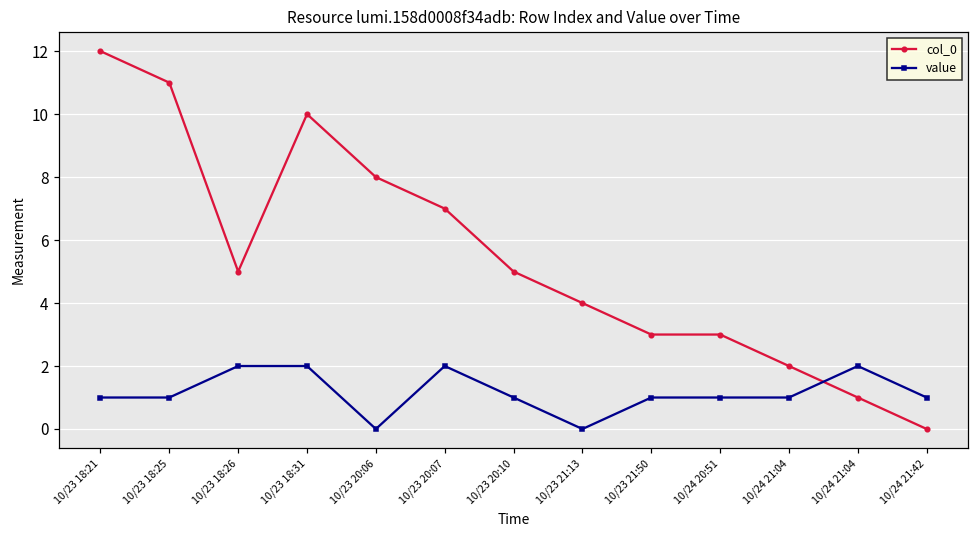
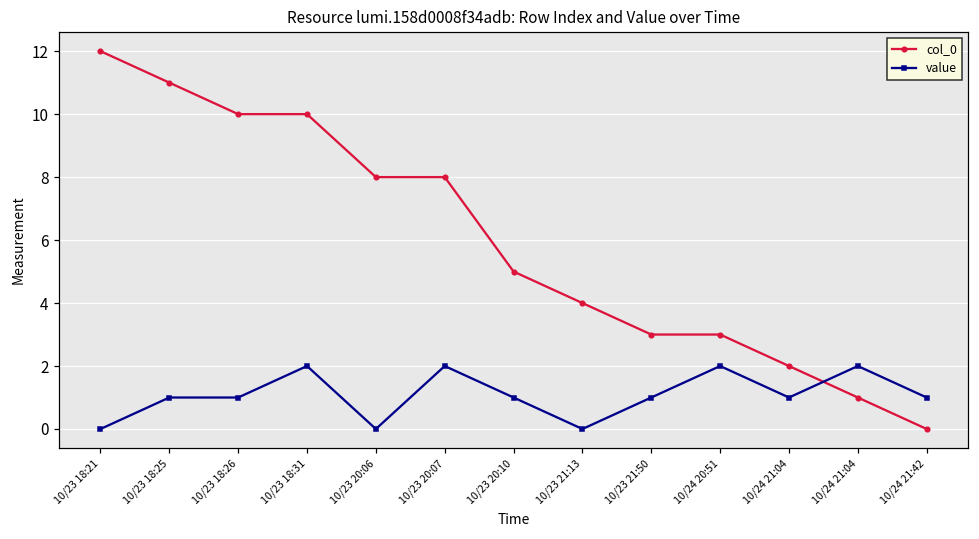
value, 10/23 18:21: 1 -> 0
col_0, 10/23 18:26: 5 -> 10
value, 10/23 18:26: 2 -> 1
col_0, 10/23 20:07: 7 -> 8
value, 10/24 20:51: 1 -> 2
